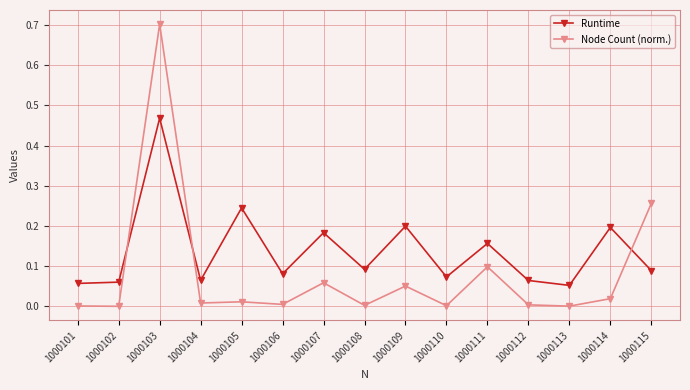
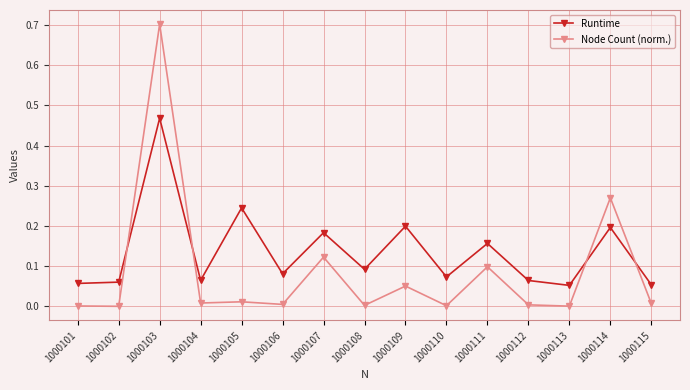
Node Count (norm.), 1000107: 0.06 -> 0.12
Node Count (norm.), 1000114: 0.02 -> 0.27
Runtime, 1000115: 0.09 -> 0.05
Node Count (norm.), 1000115: 0.26 -> 0.01
